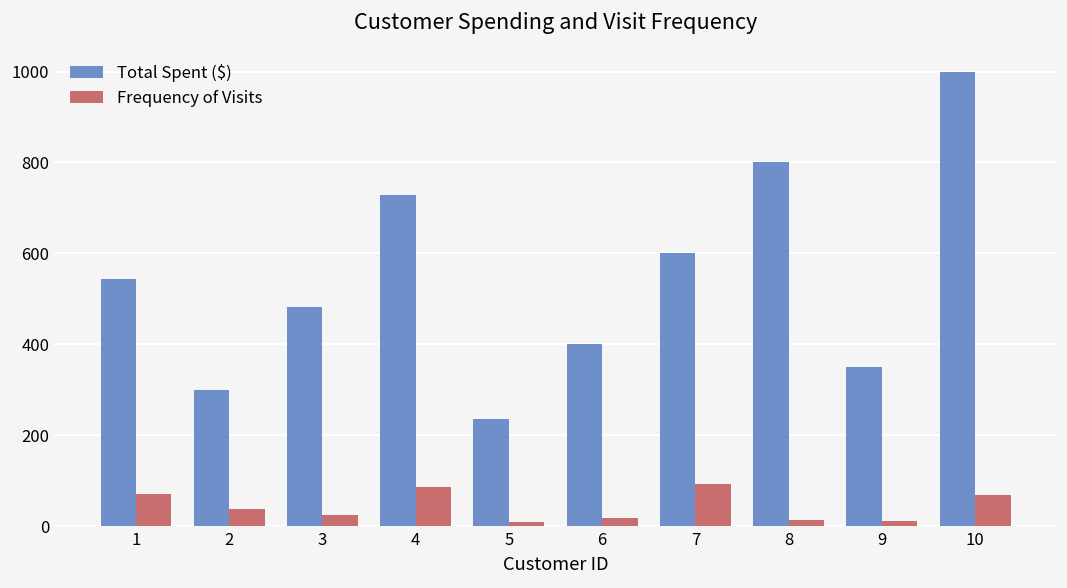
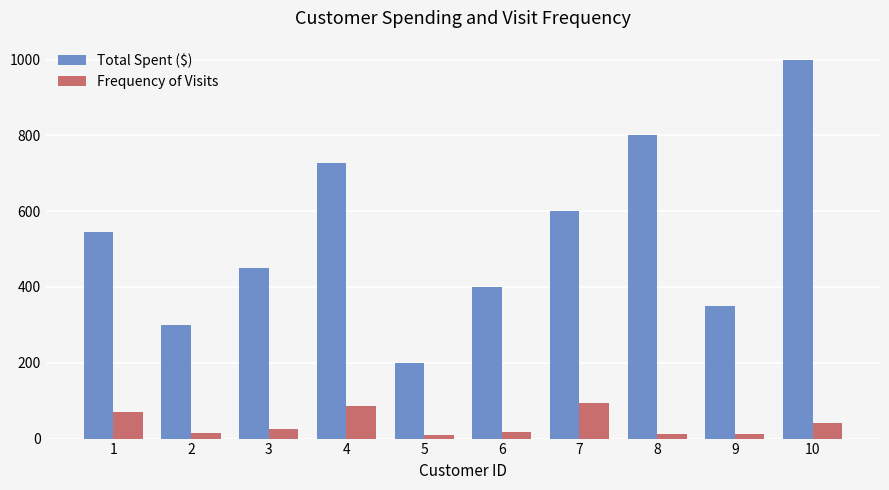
Frequency of Visits, 2: 40 -> 20
Total Spent ($), 3: 480 -> 450
Total Spent ($), 5: 240 -> 200
Frequency of Visits, 10: 70 -> 40
